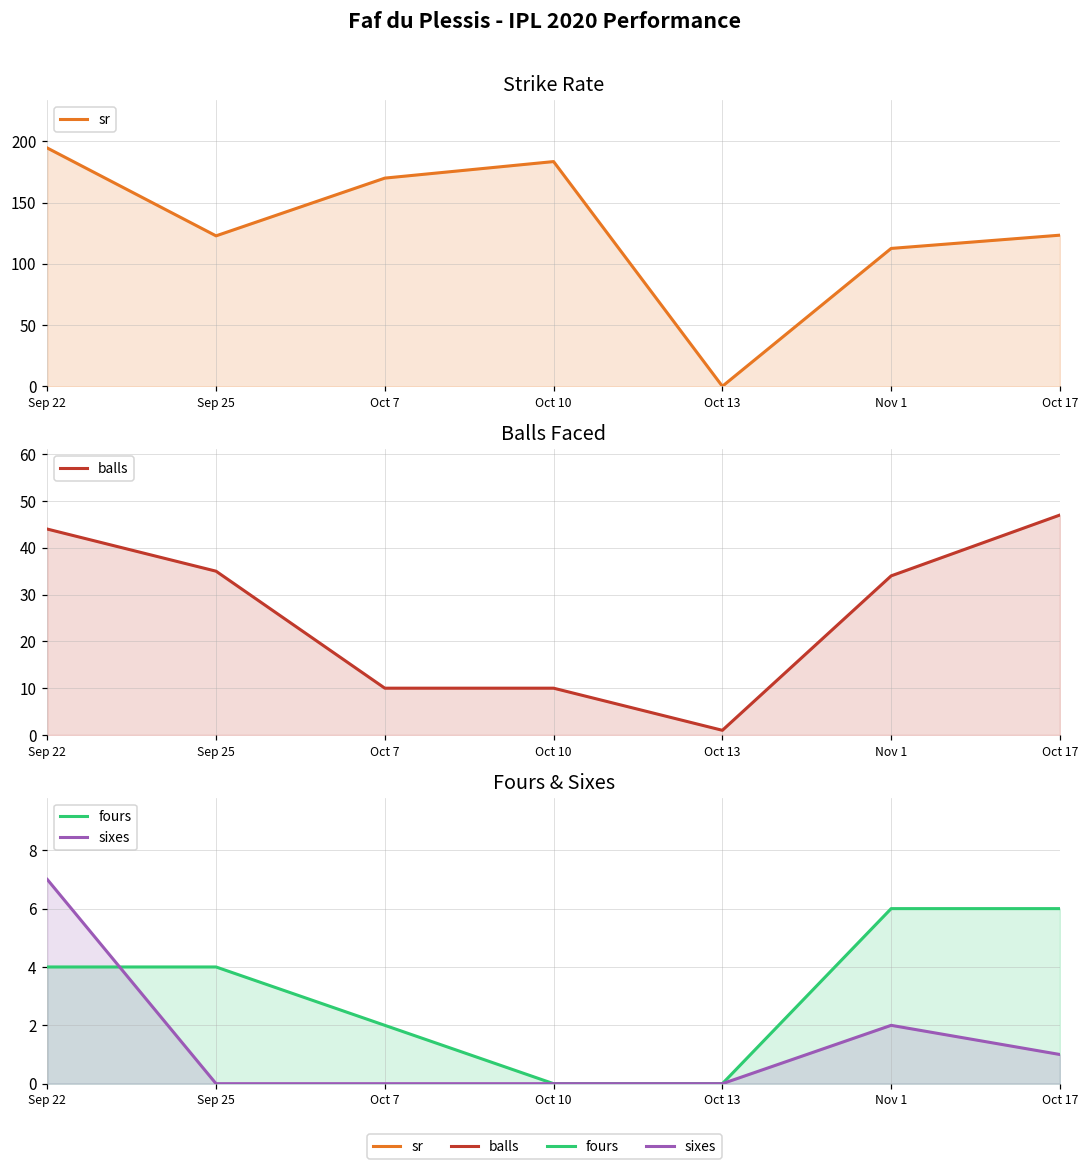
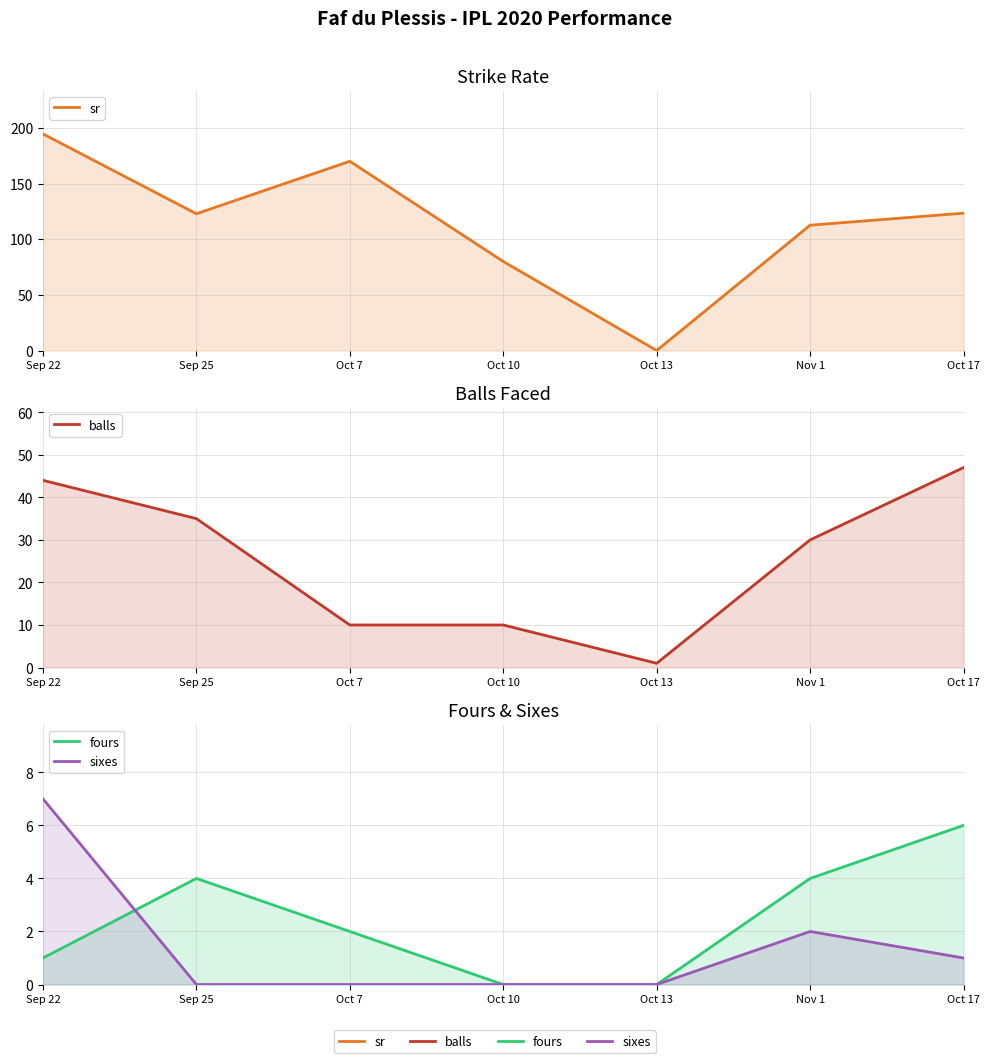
Strike Rate, Oct 10: 184 -> 80
Balls Faced, Nov 1: 34 -> 30
Fours & Sixes, fours, Sep 22: 4 -> 1
Fours & Sixes, fours, Nov 1: 6 -> 4
